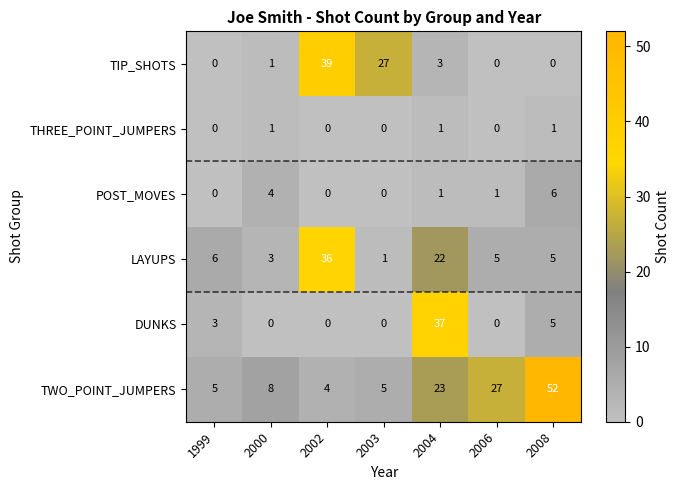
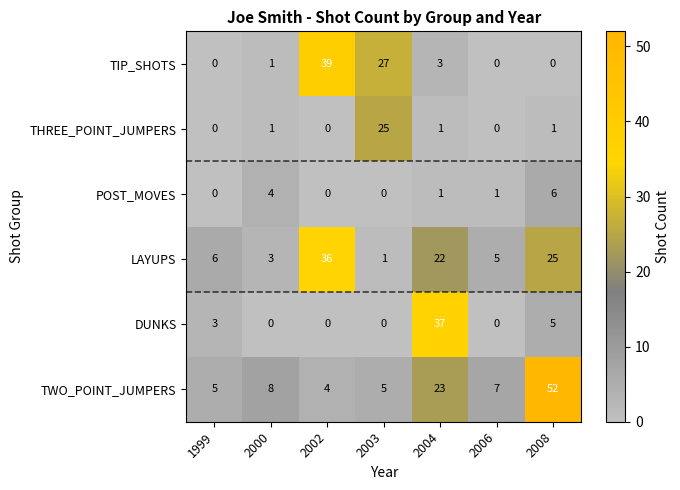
THREE_POINT_JUMPERS, 2003: 0 -> 25
LAYUPS, 2008: 5 -> 25
TWO_POINT_JUMPERS, 2006: 27 -> 7
